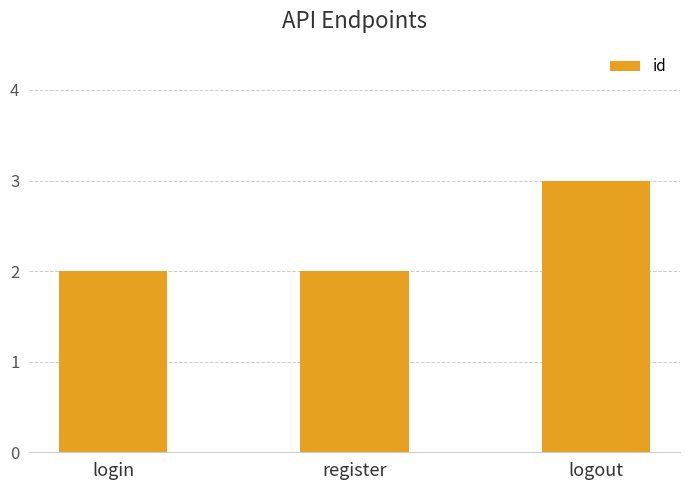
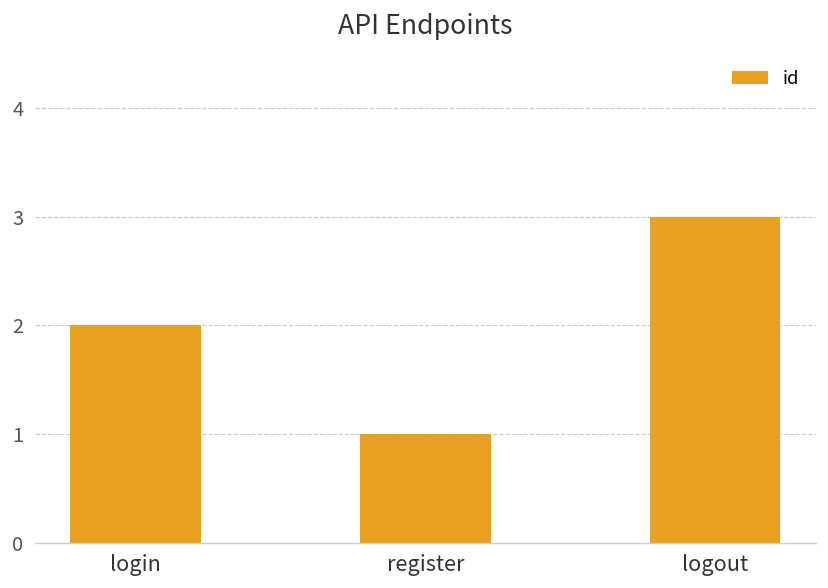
register: 2 -> 1
